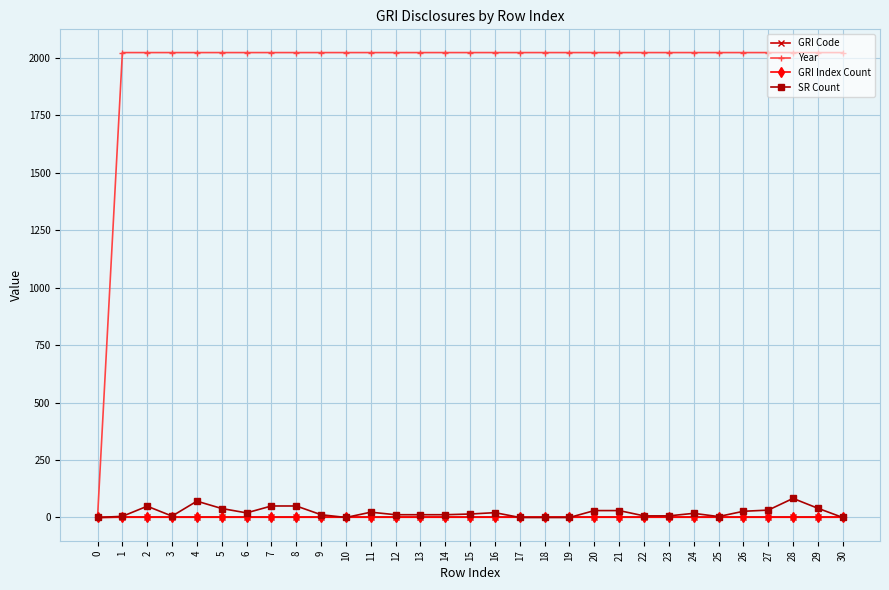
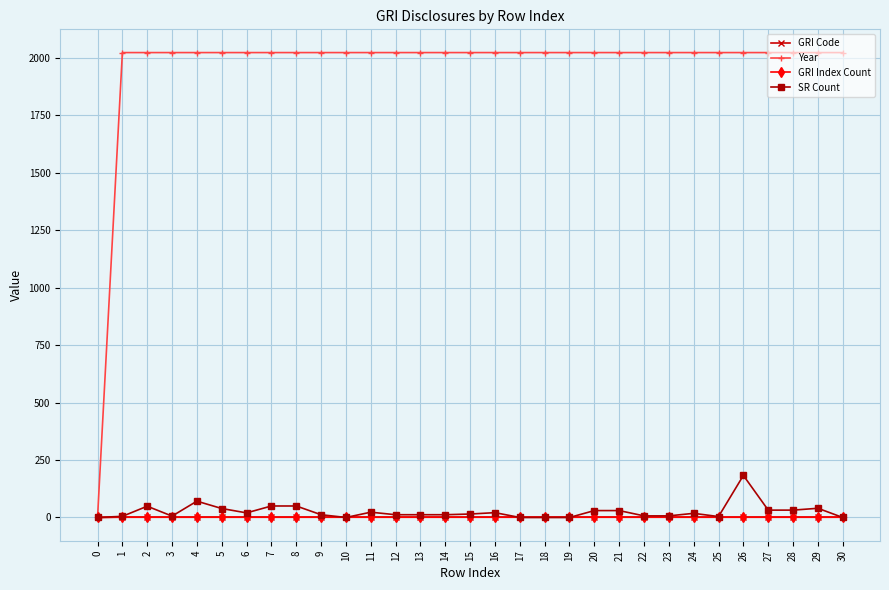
SR Count, 26: 30 -> 180
SR Count, 28: 80 -> 30
